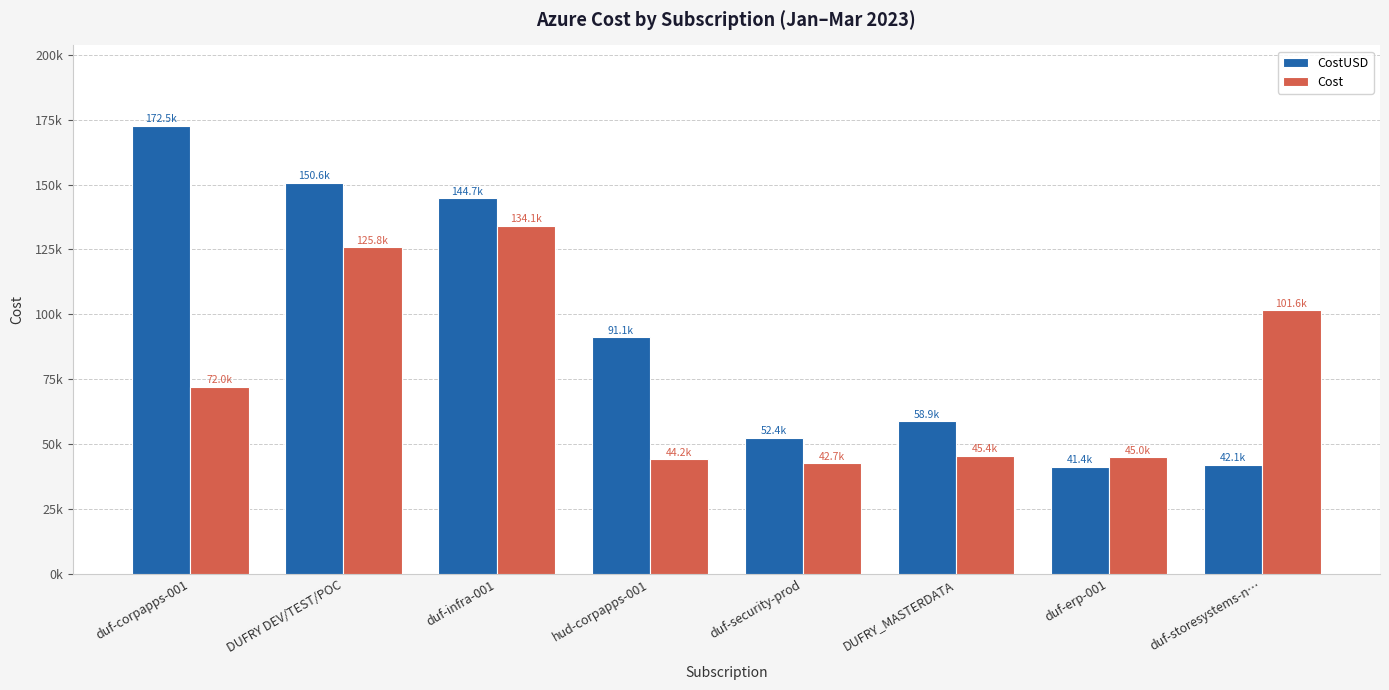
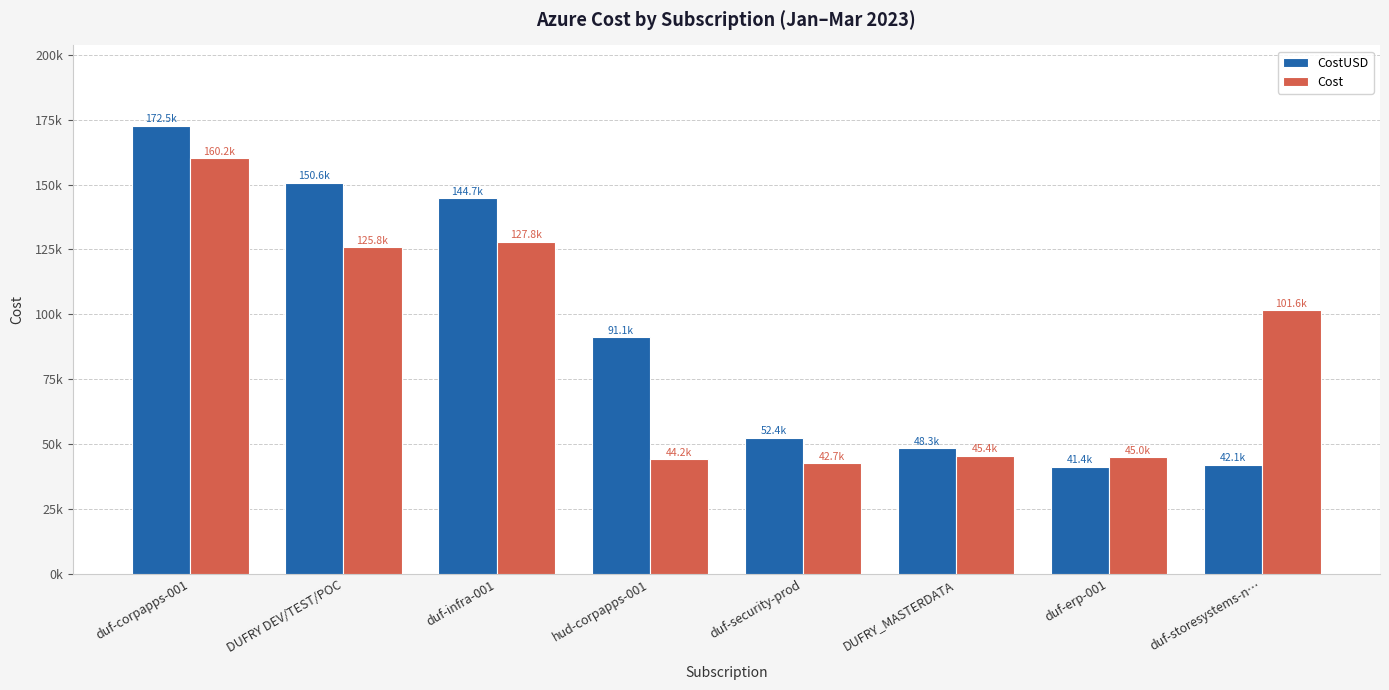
Cost, duf-corpapps-001: 72.0k -> 160.2k
Cost, duf-infra-001: 134.1k -> 127.8k
CostUSD, DUFRY_MASTERDATA: 58.9k -> 48.3k
